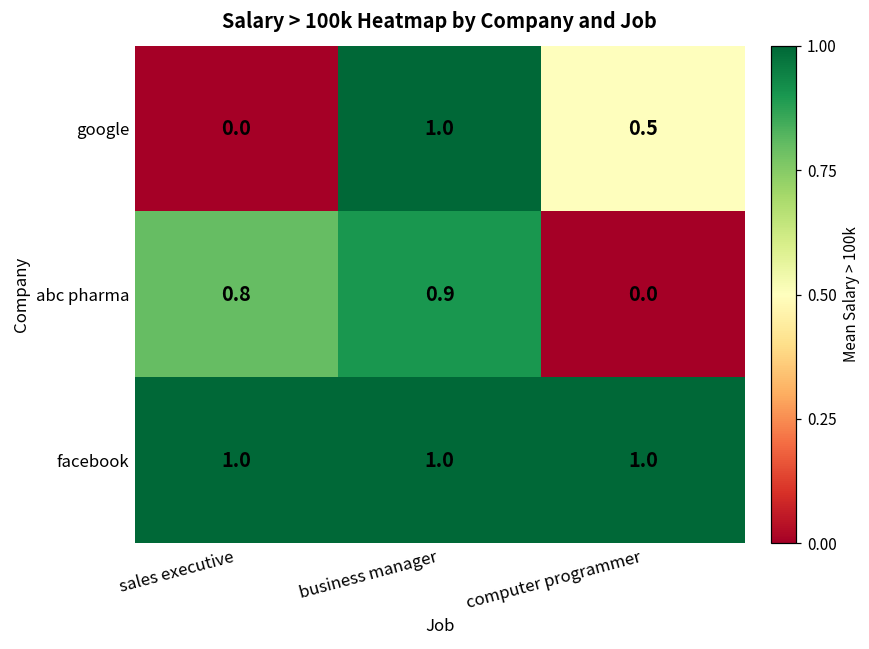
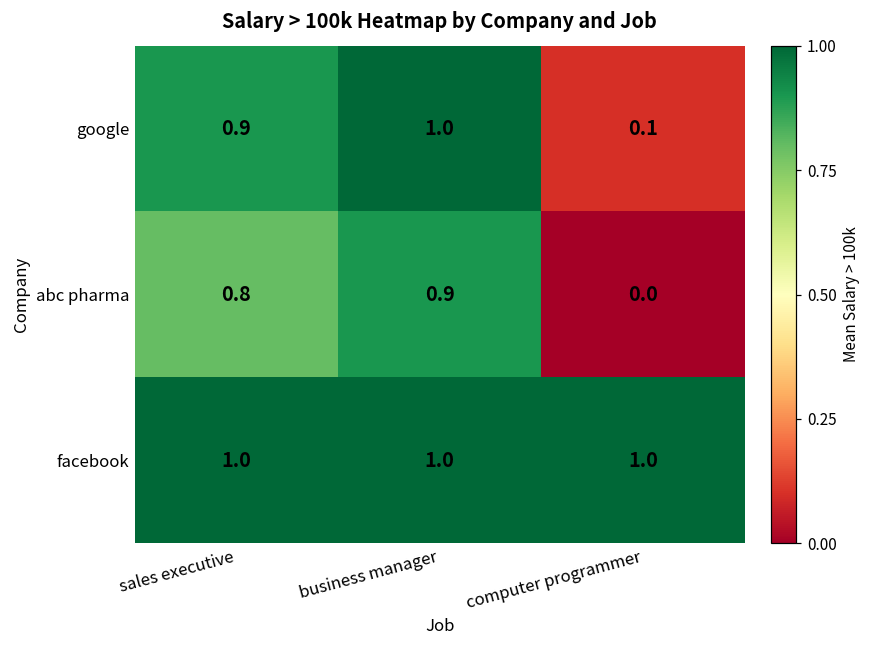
google, sales executive: 0.0 -> 0.9
google, computer programmer: 0.5 -> 0.1
